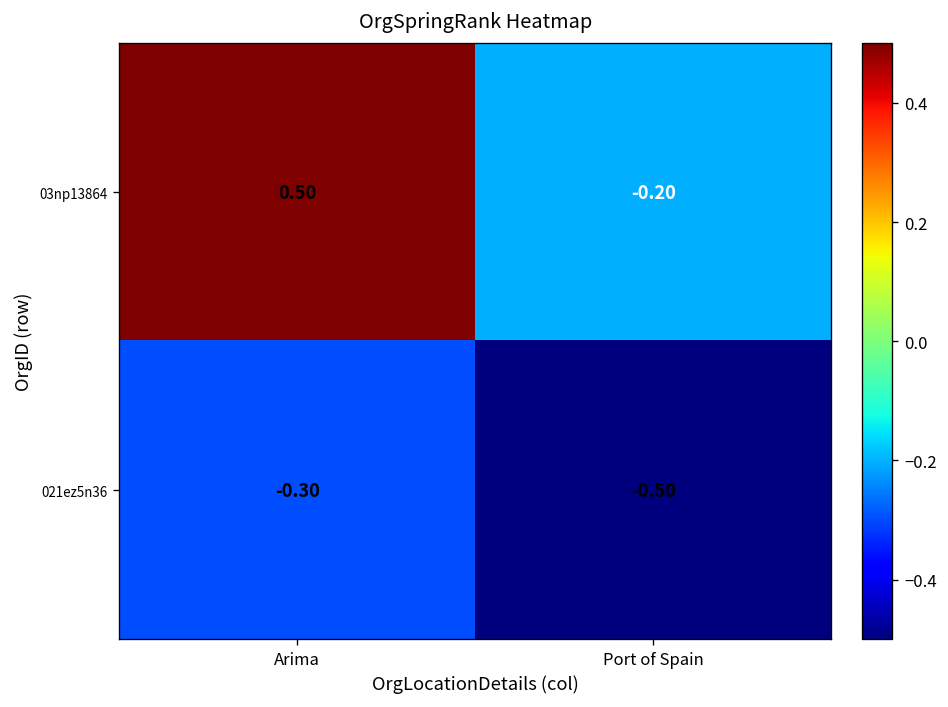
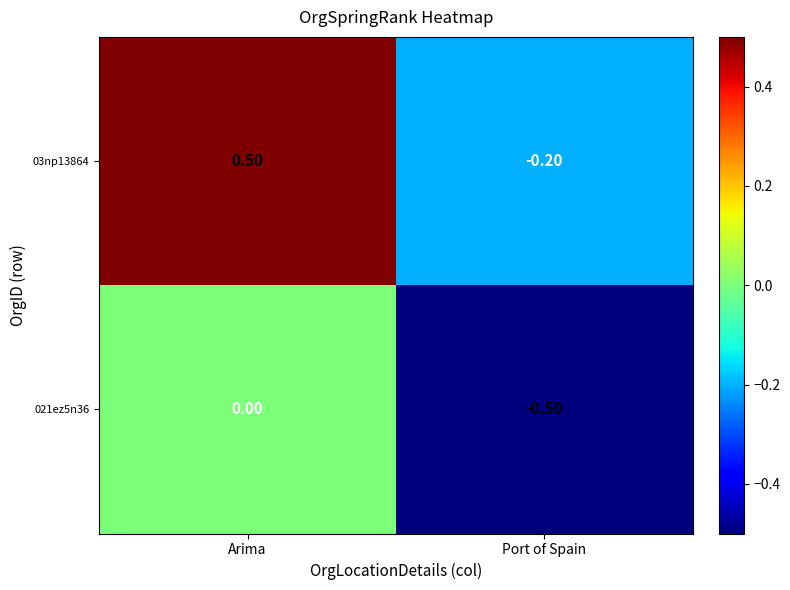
021ez5n36, Arima: -0.30 -> 0.00
